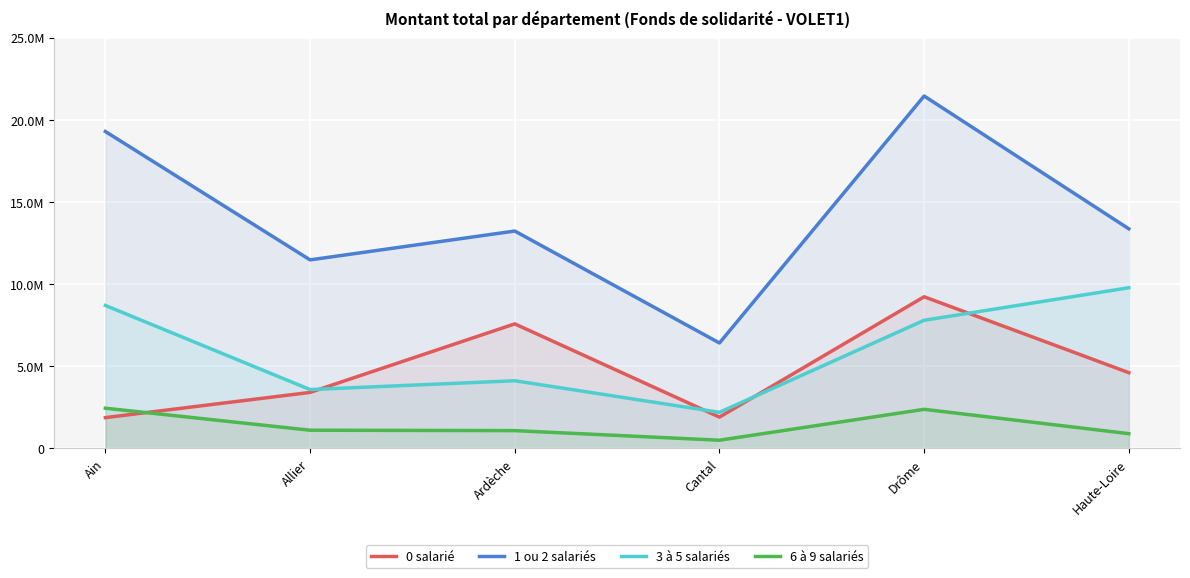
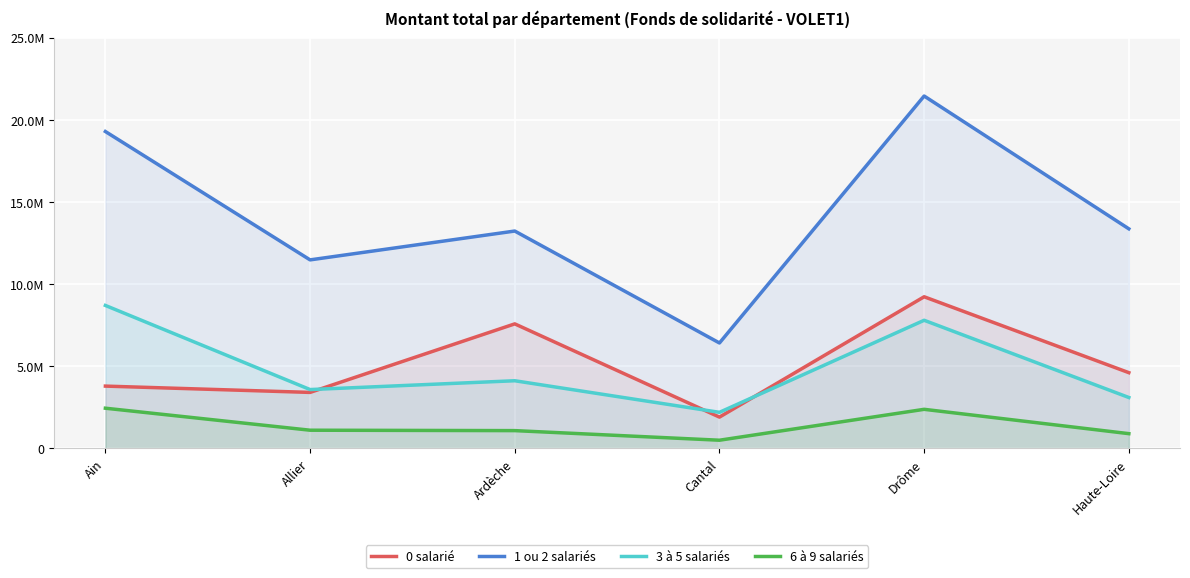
0 salarié, Ain: 1900000 -> 3800000
3 à 5 salariés, Haute-Loire: 9800000 -> 3100000
